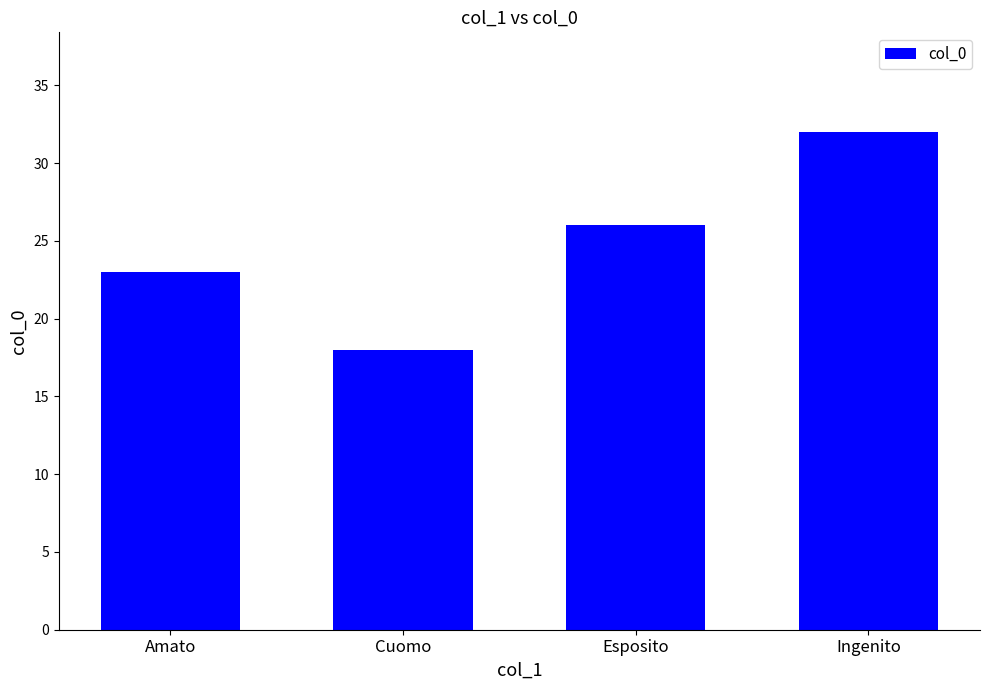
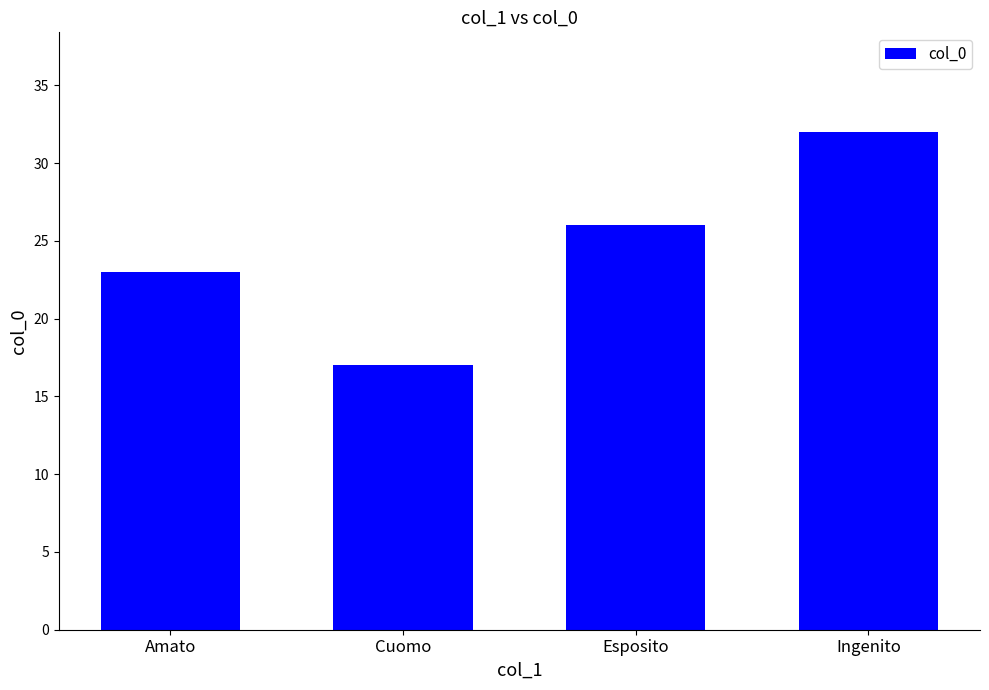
Cuomo: 18 -> 17
